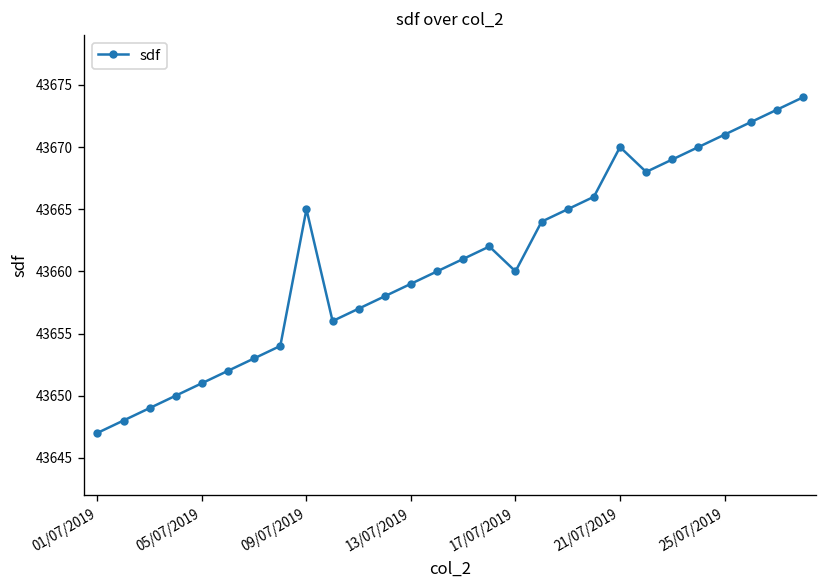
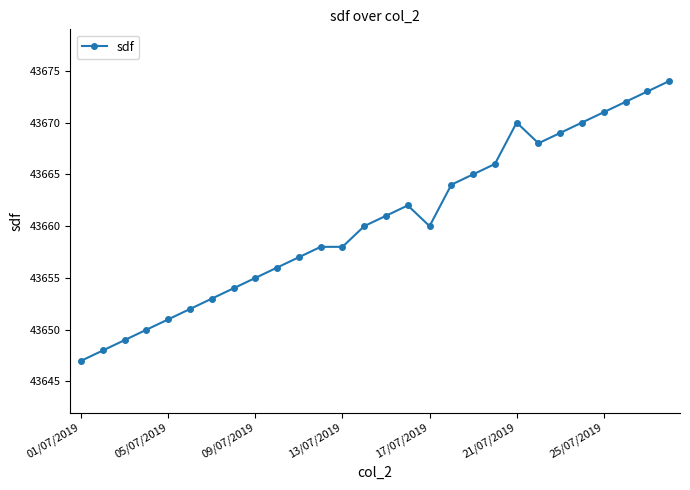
09/07/2019: 43665 -> 43655
13/07/2019: 43659 -> 43658
